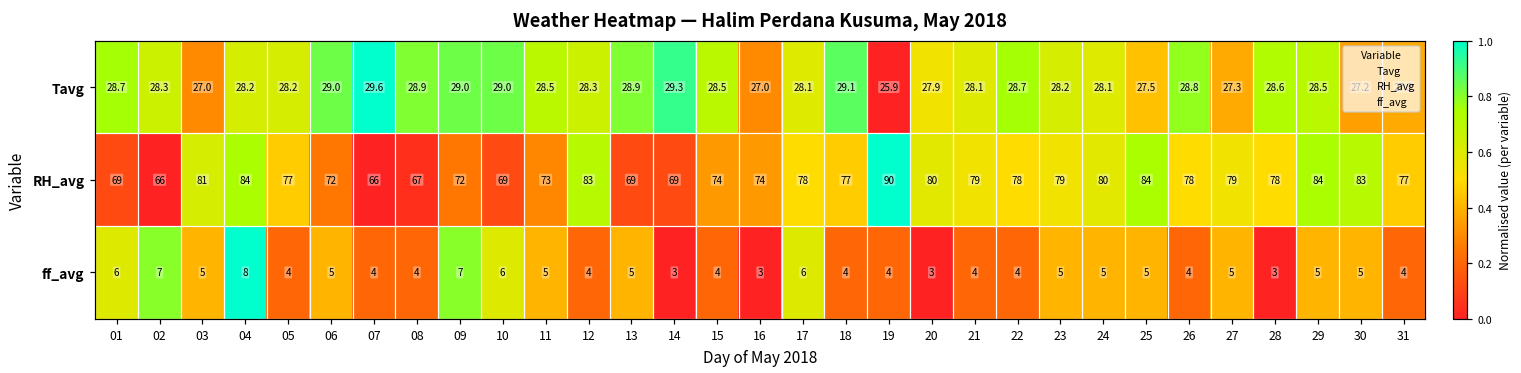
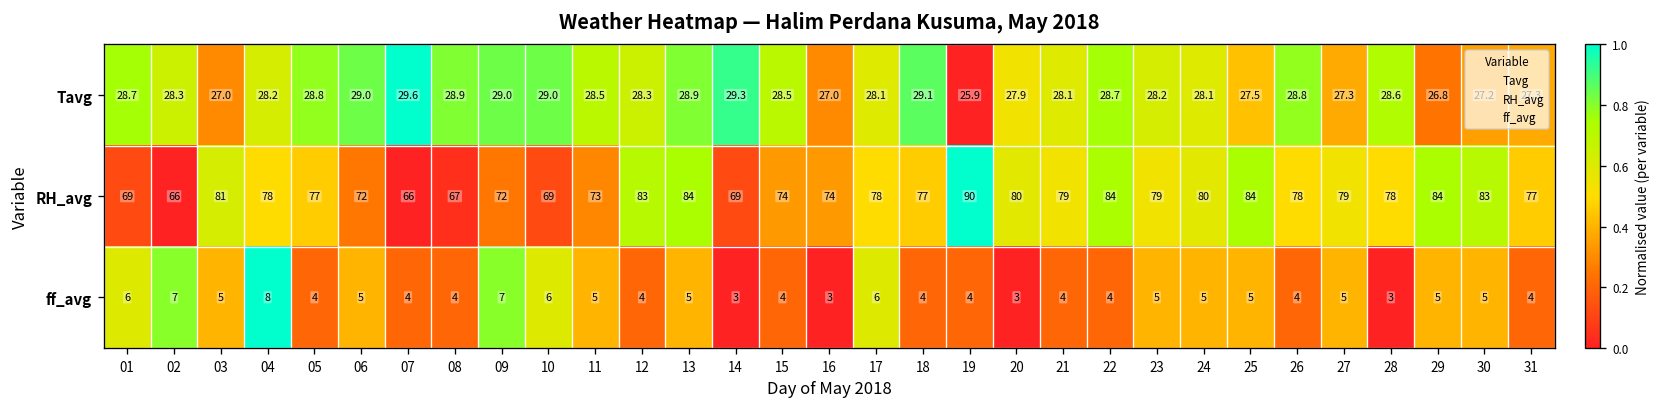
Tavg, 05: 28.2 -> 28.8
Tavg, 29: 28.5 -> 26.8
RH_avg, 04: 84 -> 78
RH_avg, 13: 69 -> 84
RH_avg, 22: 78 -> 84
